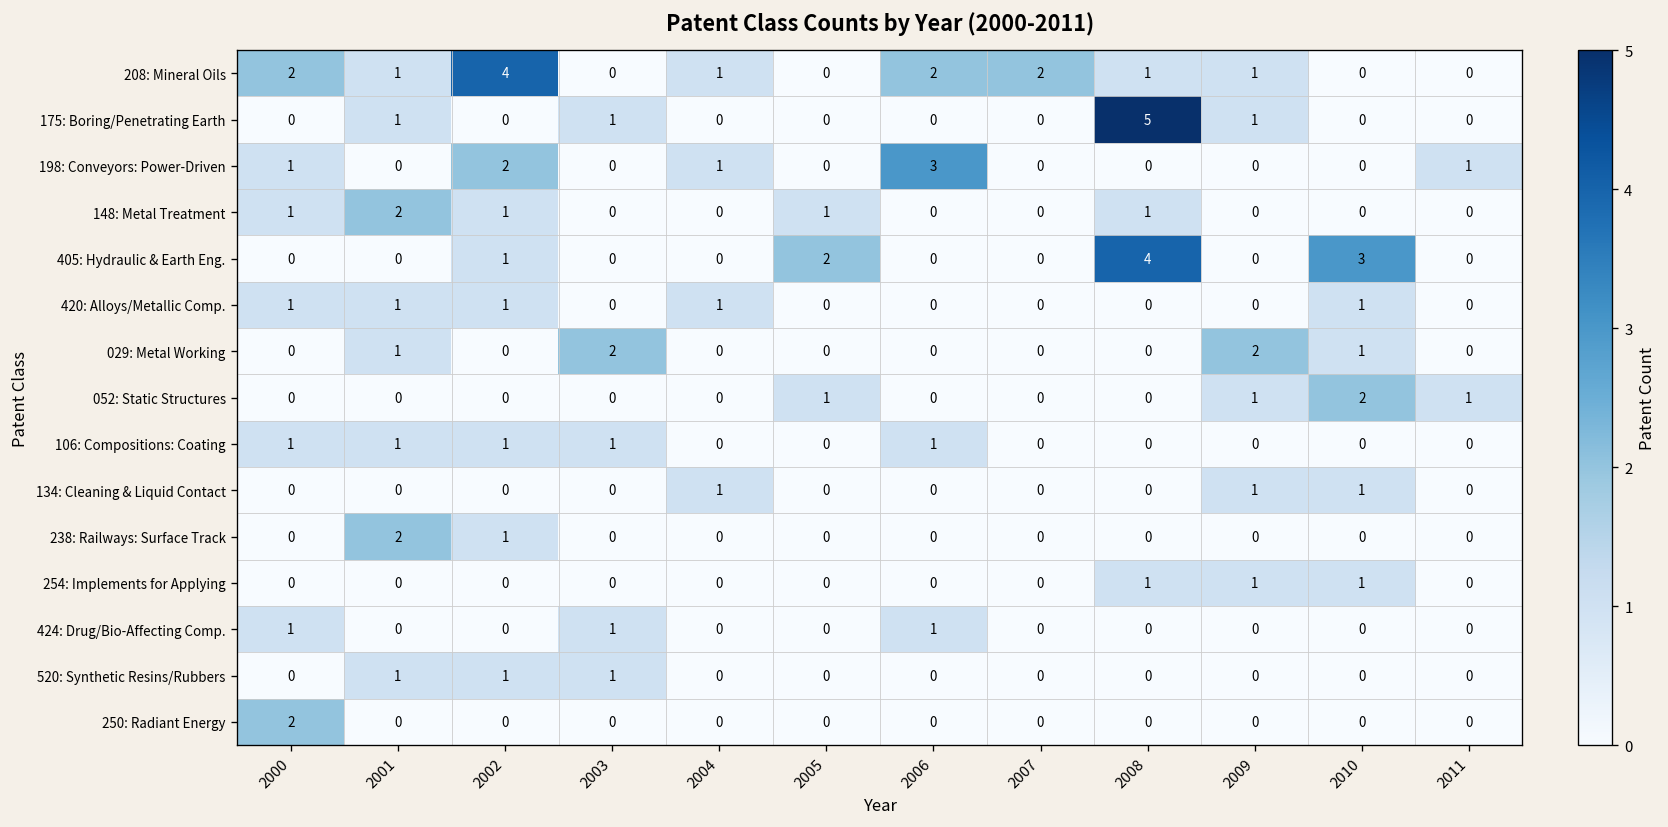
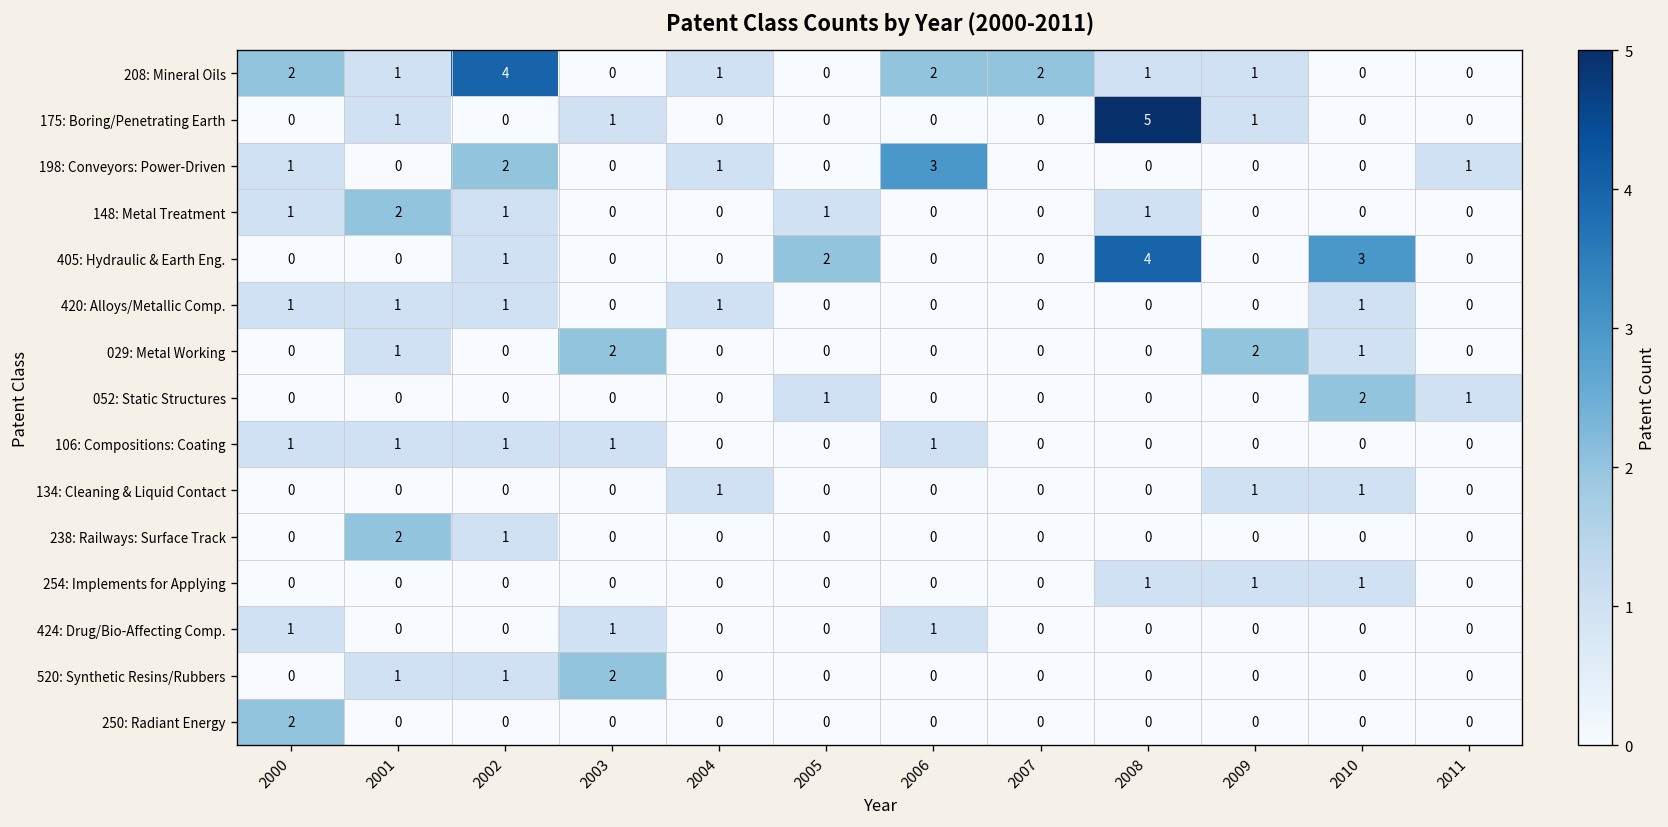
052: Static Structures, 2009: 1 -> 0
520: Synthetic Resins/Rubbers, 2003: 1 -> 2
